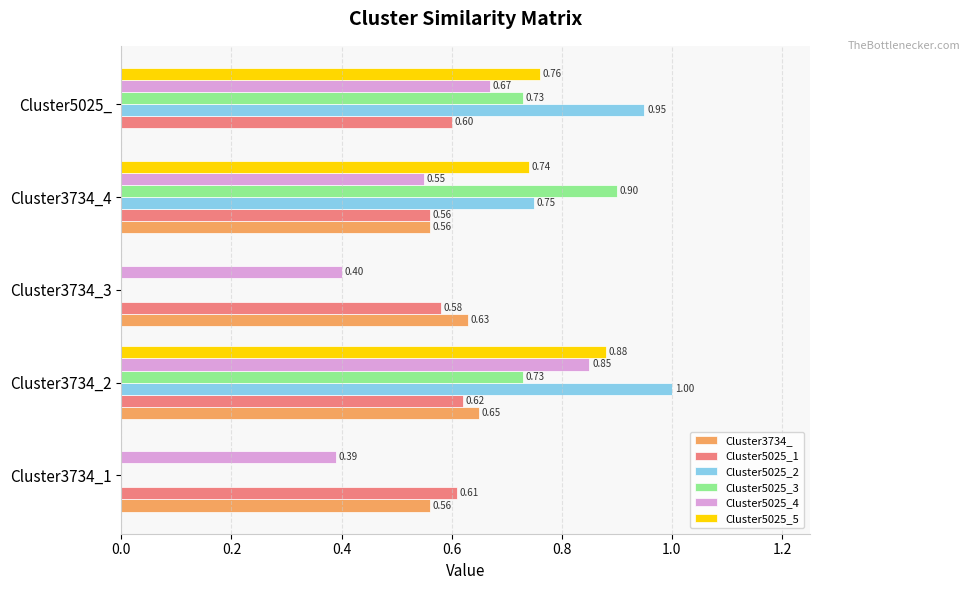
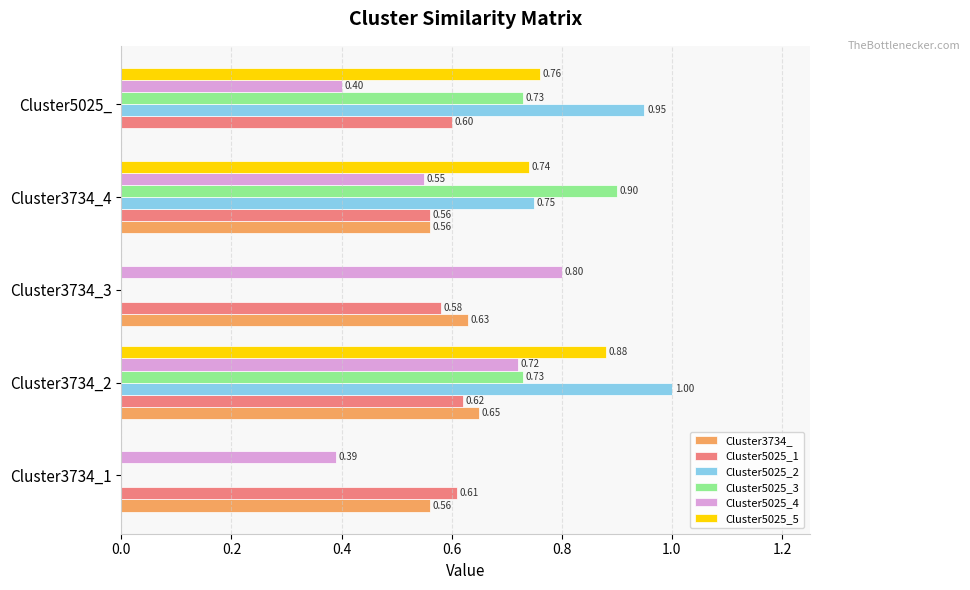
Cluster5025_4, Cluster5025_: 0.67 -> 0.40
Cluster5025_4, Cluster3734_3: 0.40 -> 0.80
Cluster5025_4, Cluster3734_2: 0.85 -> 0.72
